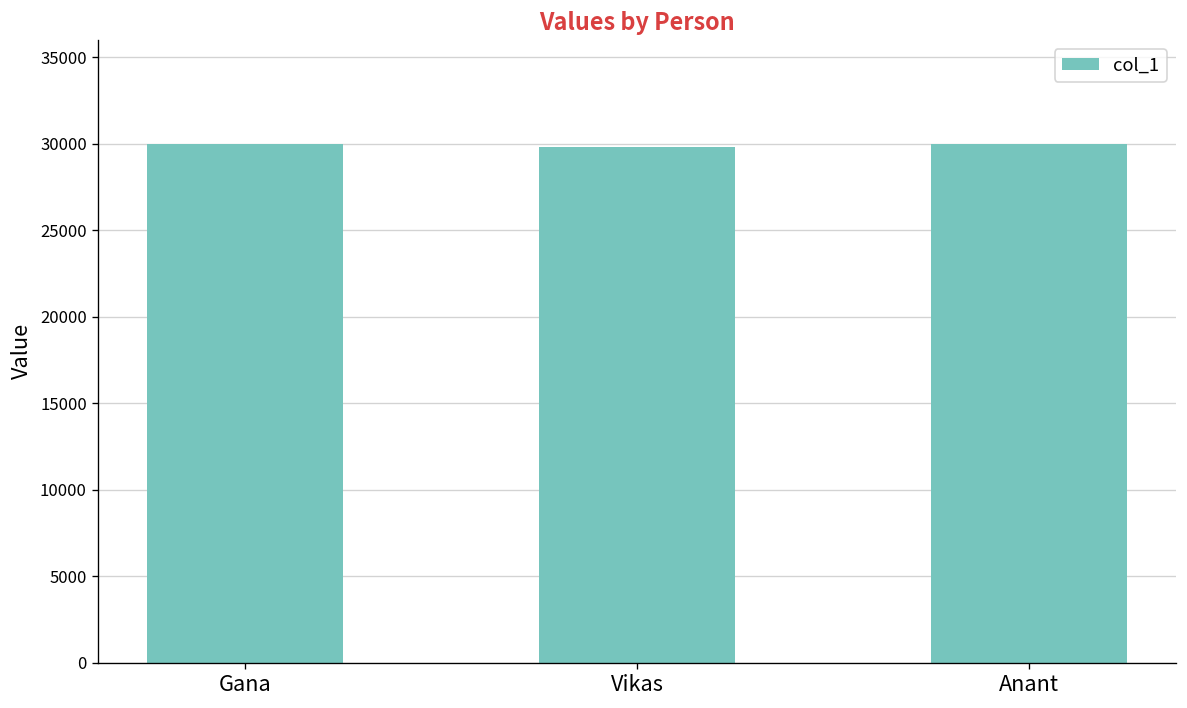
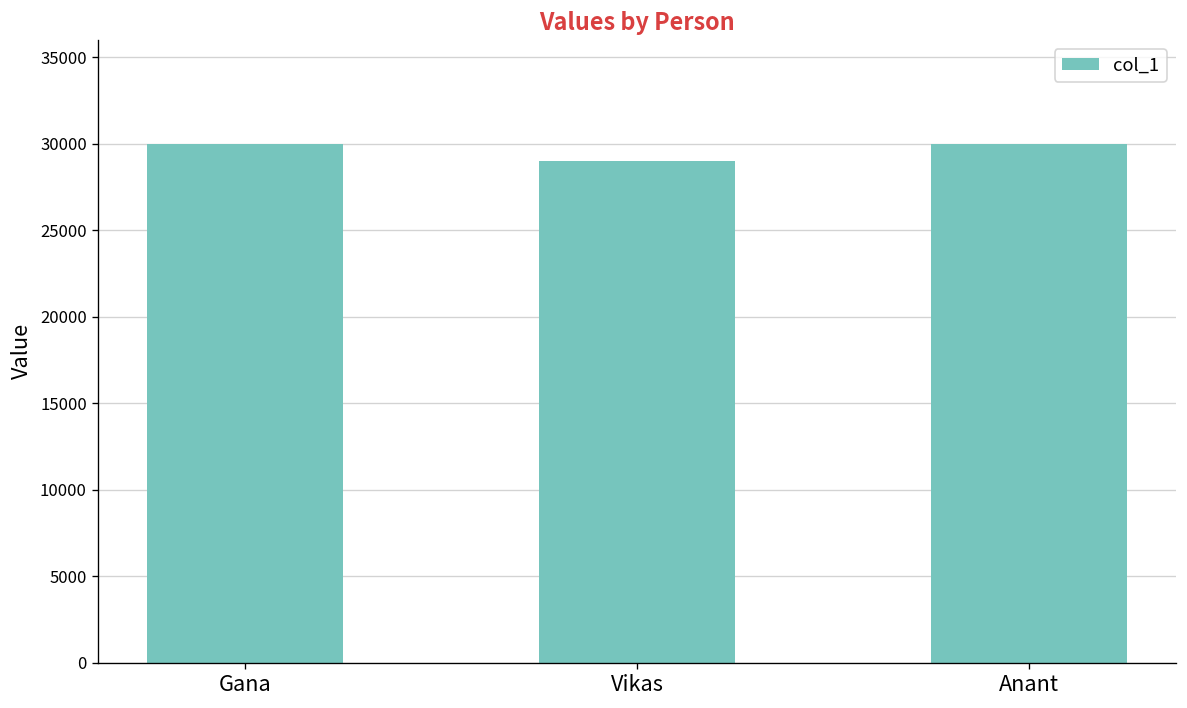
Vikas: 29800 -> 29000
